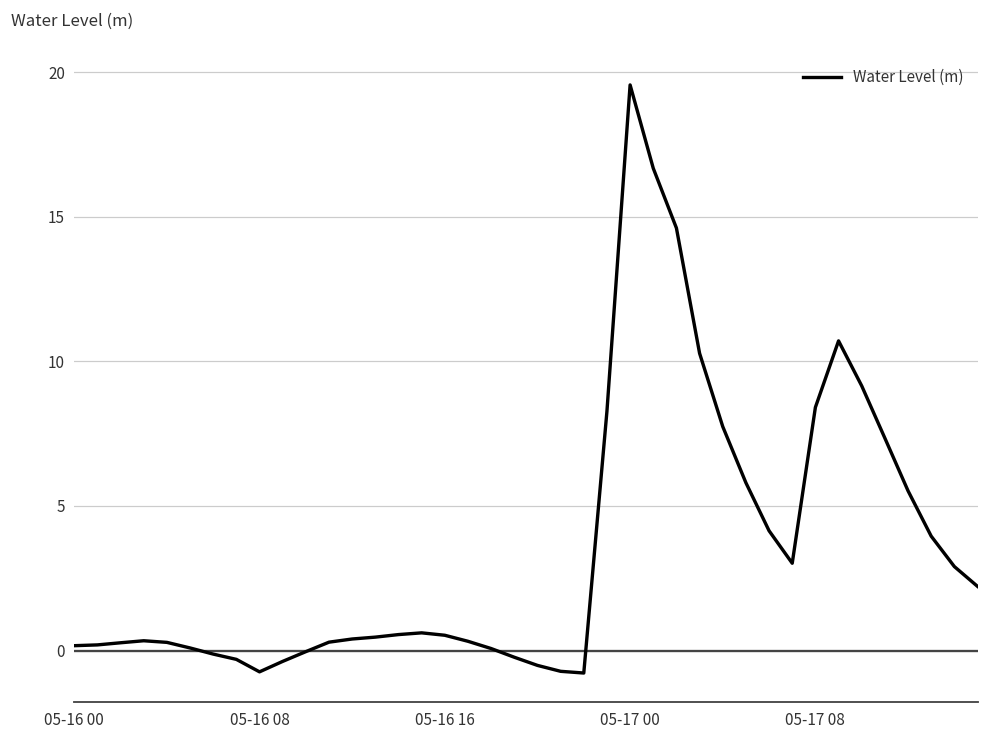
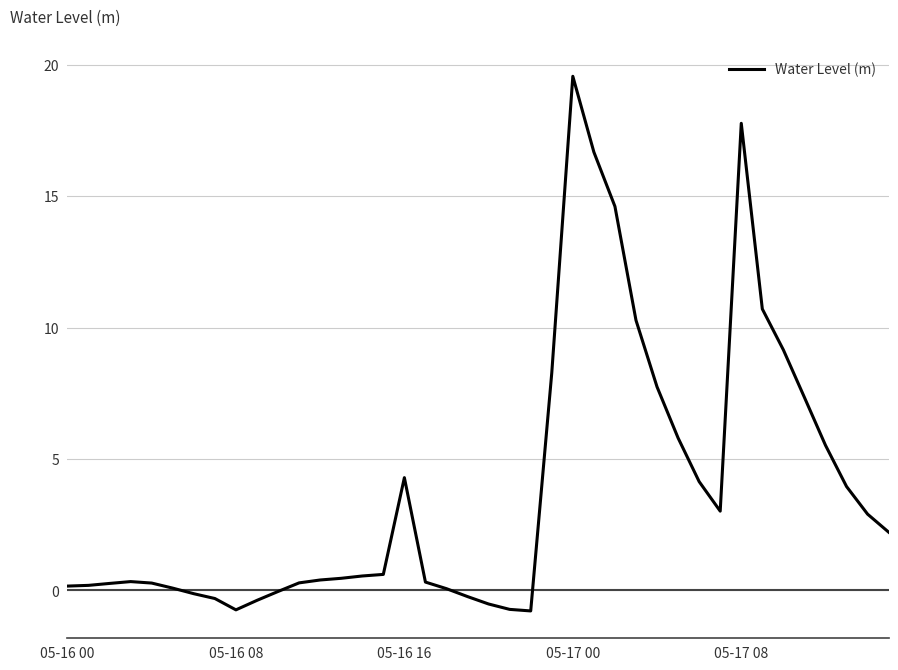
05-16 16: 0.5 -> 4.3
05-17 08: 8.4 -> 17.8
